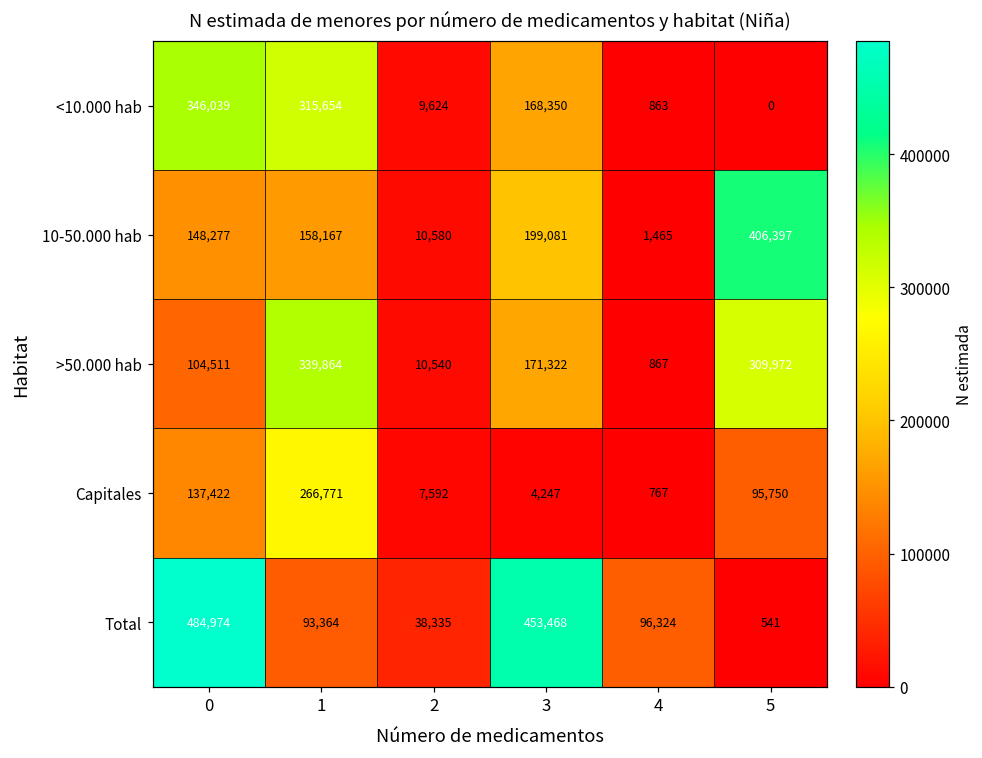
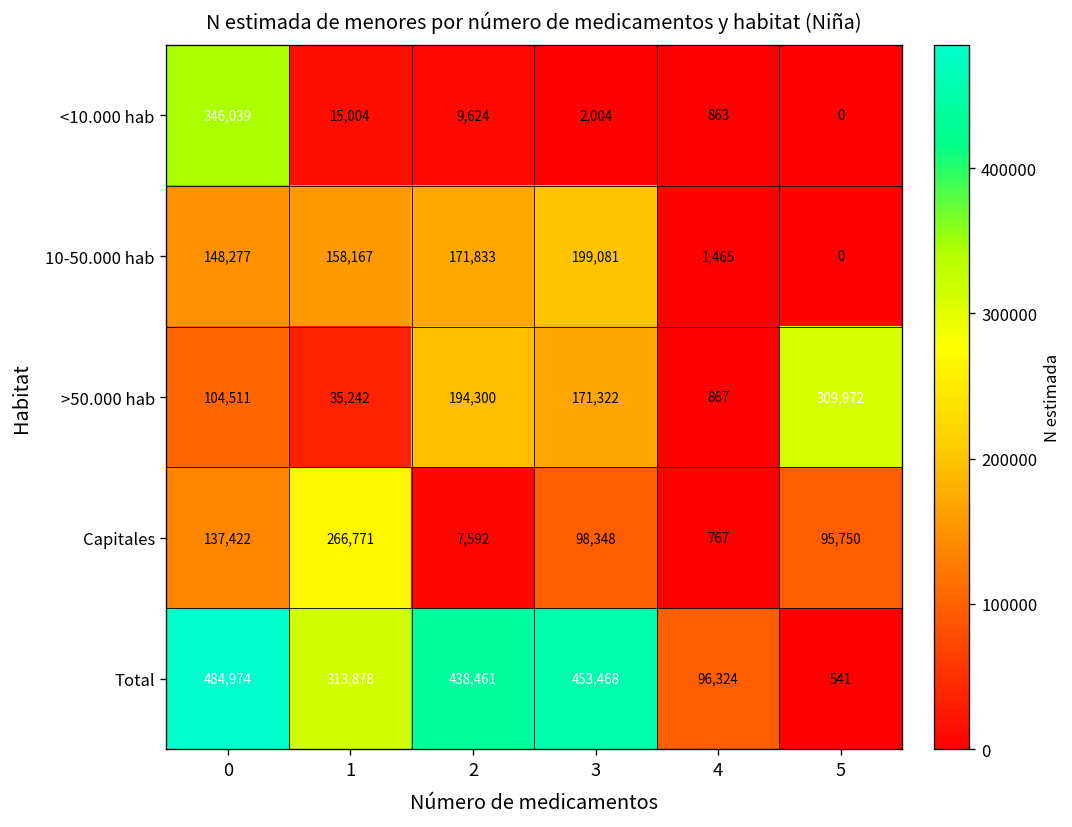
<10.000 hab, 1: 315,654 -> 15,004
<10.000 hab, 3: 168,350 -> 2,004
10-50.000 hab, 2: 10,580 -> 171,833
10-50.000 hab, 5: 406,397 -> 0
>50.000 hab, 1: 339,864 -> 35,242
>50.000 hab, 2: 10,540 -> 194,300
Capitales, 3: 4,247 -> 98,348
Total, 1: 93,364 -> 313,878
Total, 2: 38,335 -> 438,461
